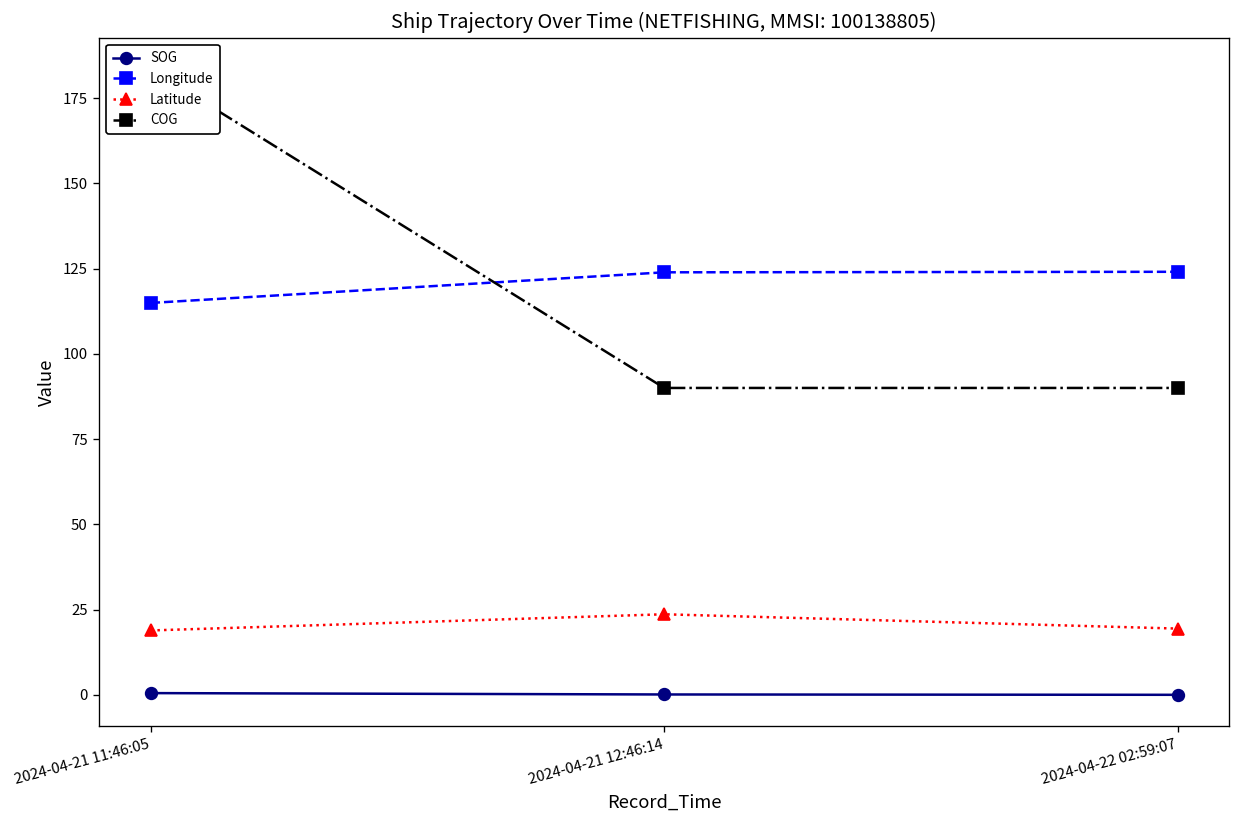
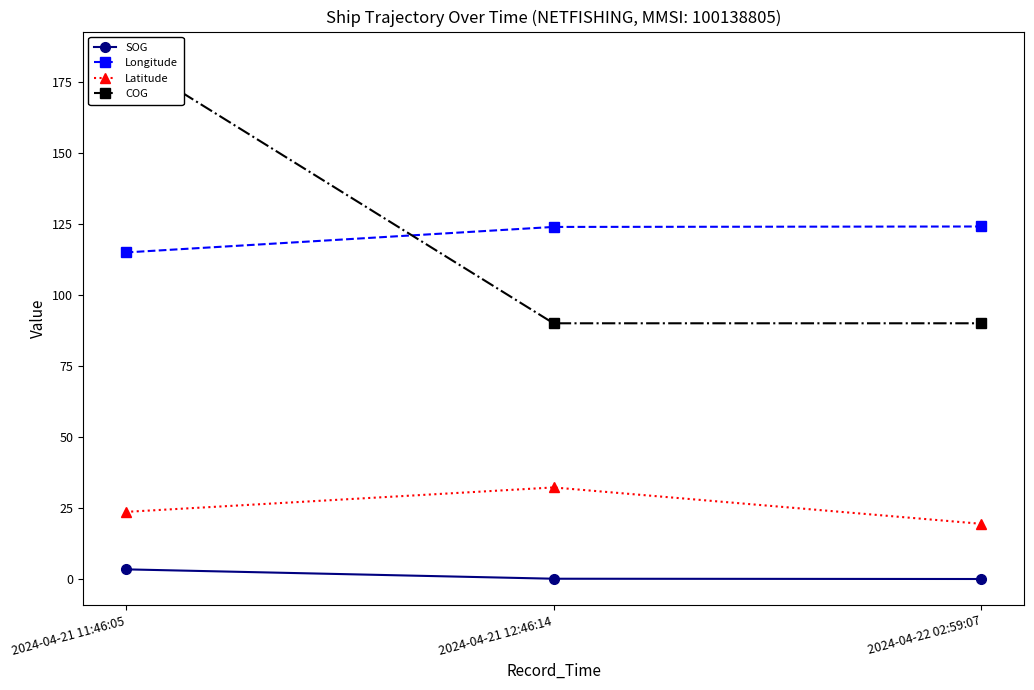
SOG, 2024-04-21 11:46:05: 1 -> 3
Latitude, 2024-04-21 11:46:05: 19 -> 24
Latitude, 2024-04-21 12:46:14: 24 -> 32
